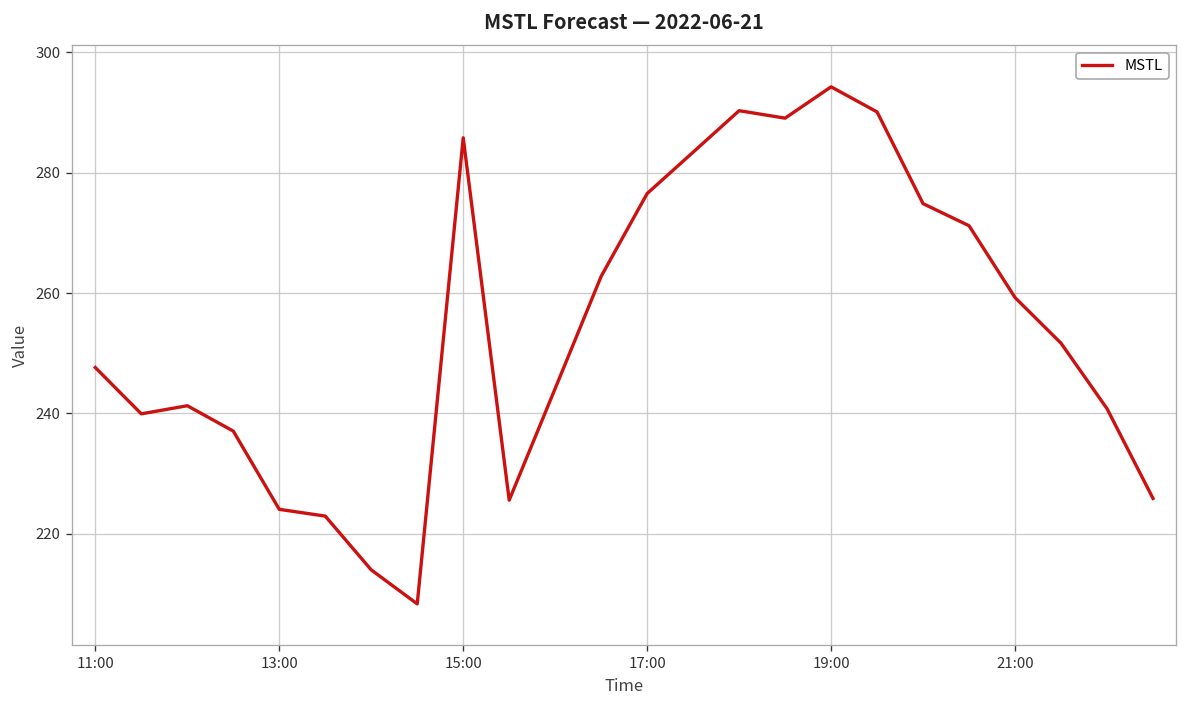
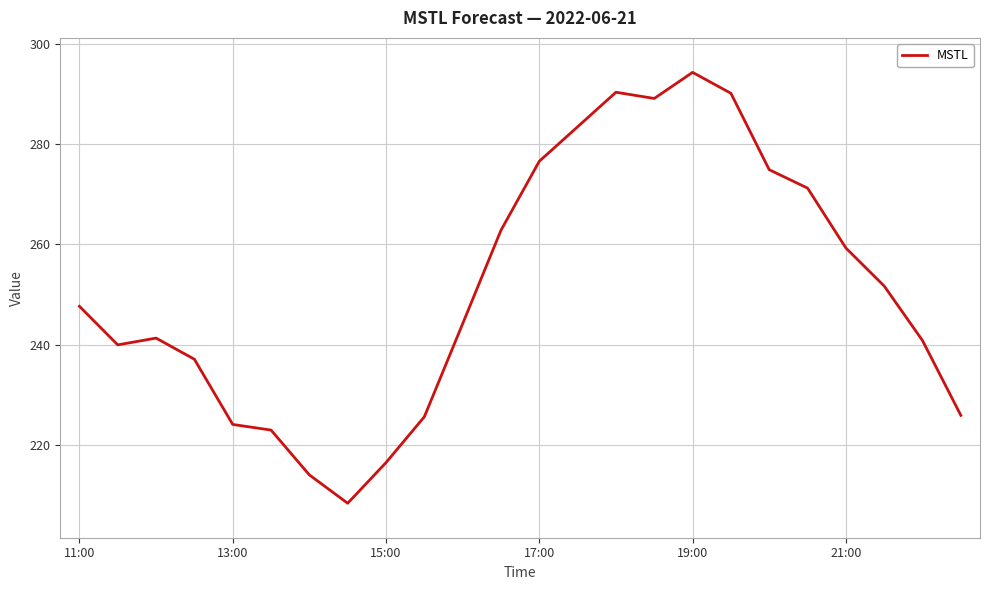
15:00: 286 -> 216
